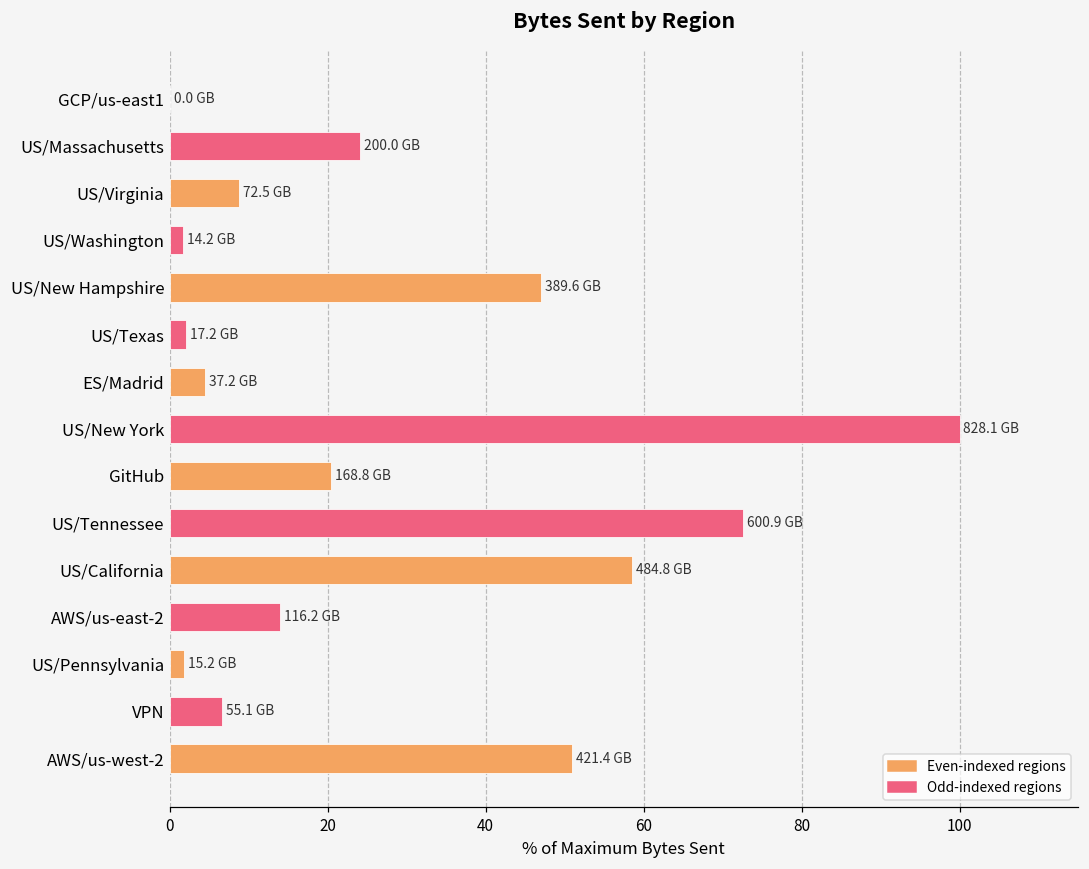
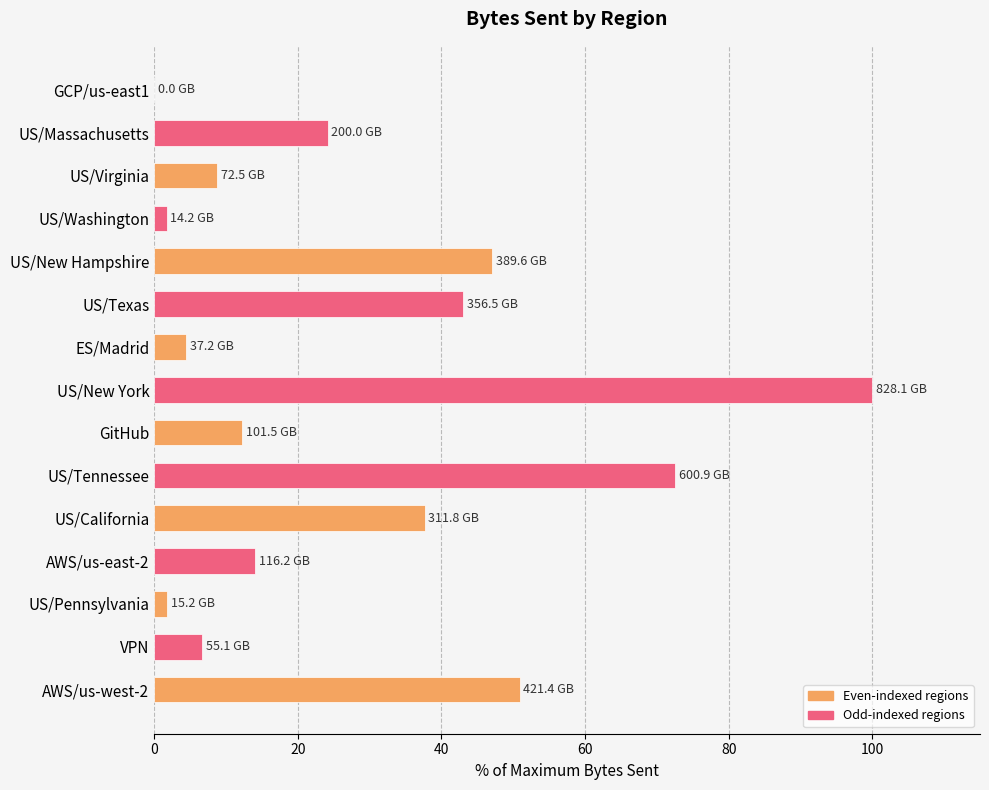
US/Texas: 17.2 -> 356.5
GitHub: 168.8 -> 101.5
US/California: 484.8 -> 311.8
